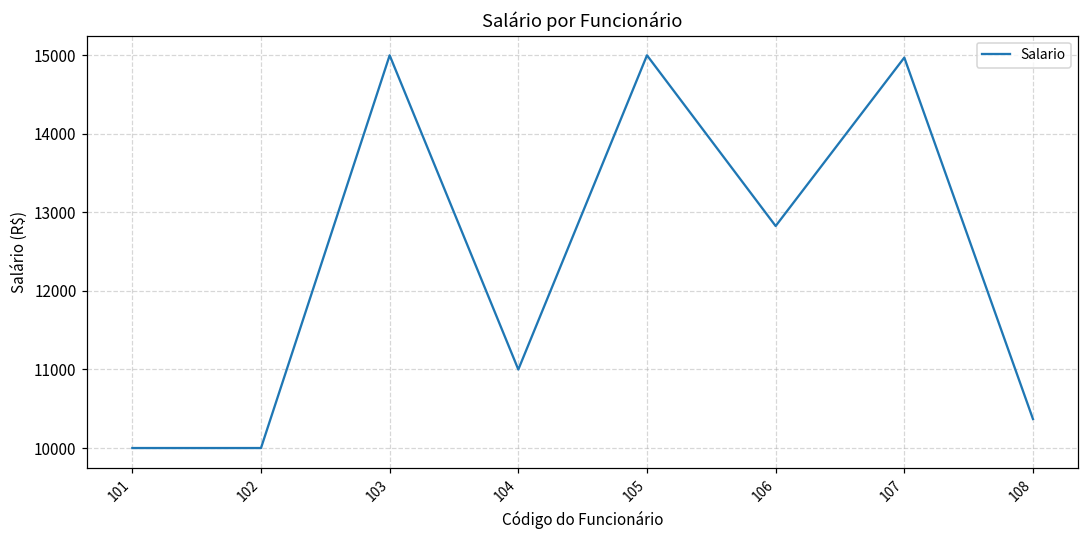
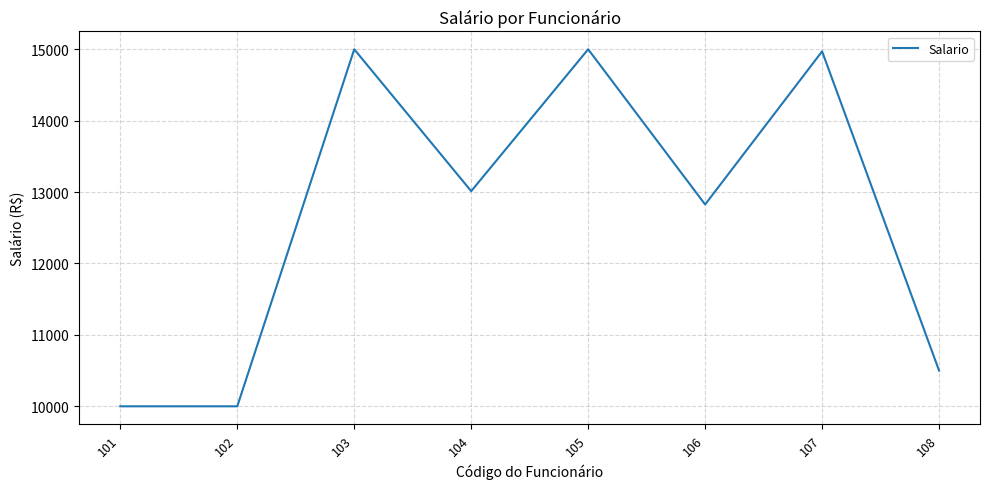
104: 11000 -> 13000
108: 10400 -> 10500
